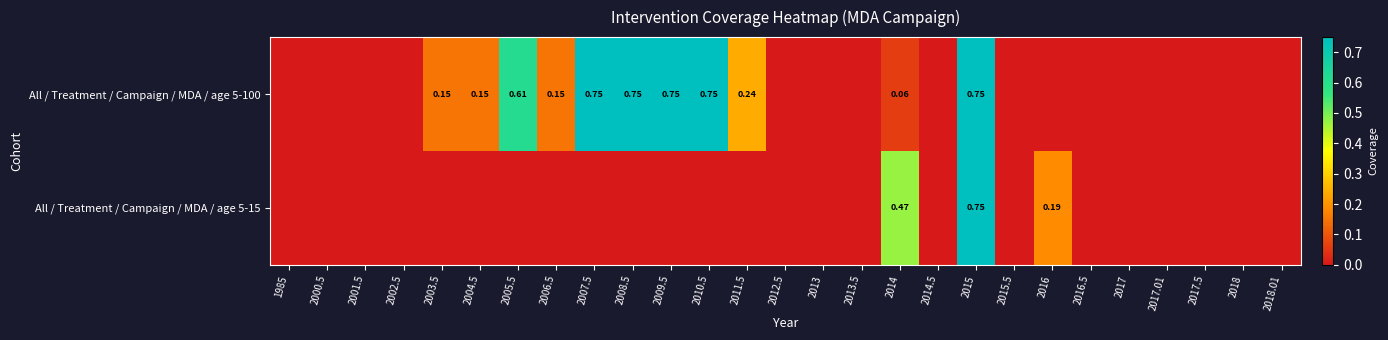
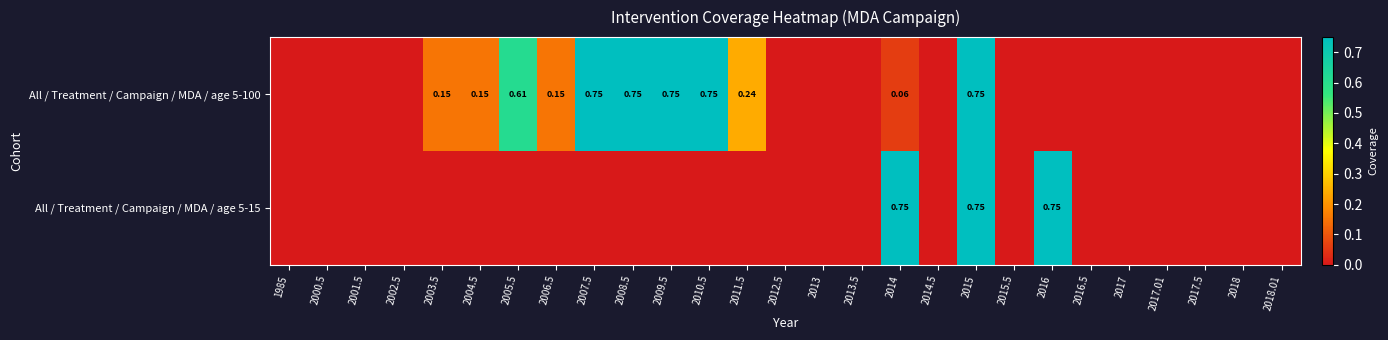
All / Treatment / Campaign / MDA / age 5-15, 2014: 0.47 -> 0.75
All / Treatment / Campaign / MDA / age 5-15, 2016: 0.19 -> 0.75
